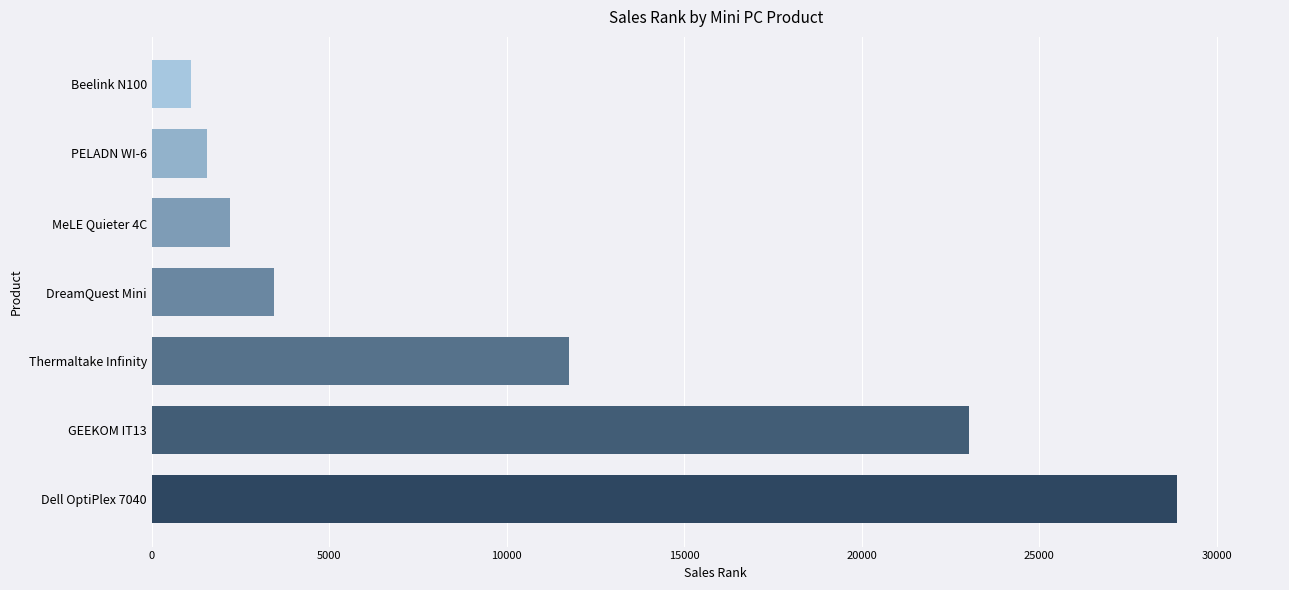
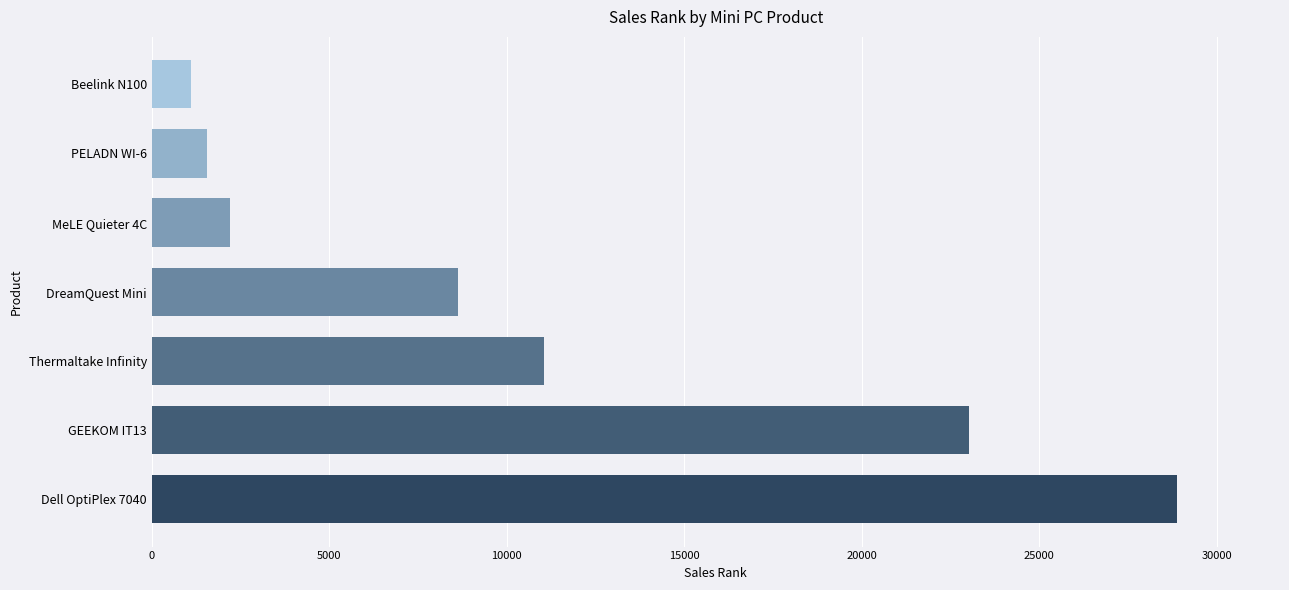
DreamQuest Mini: 3500 -> 8600
Thermaltake Infinity: 11800 -> 11000
